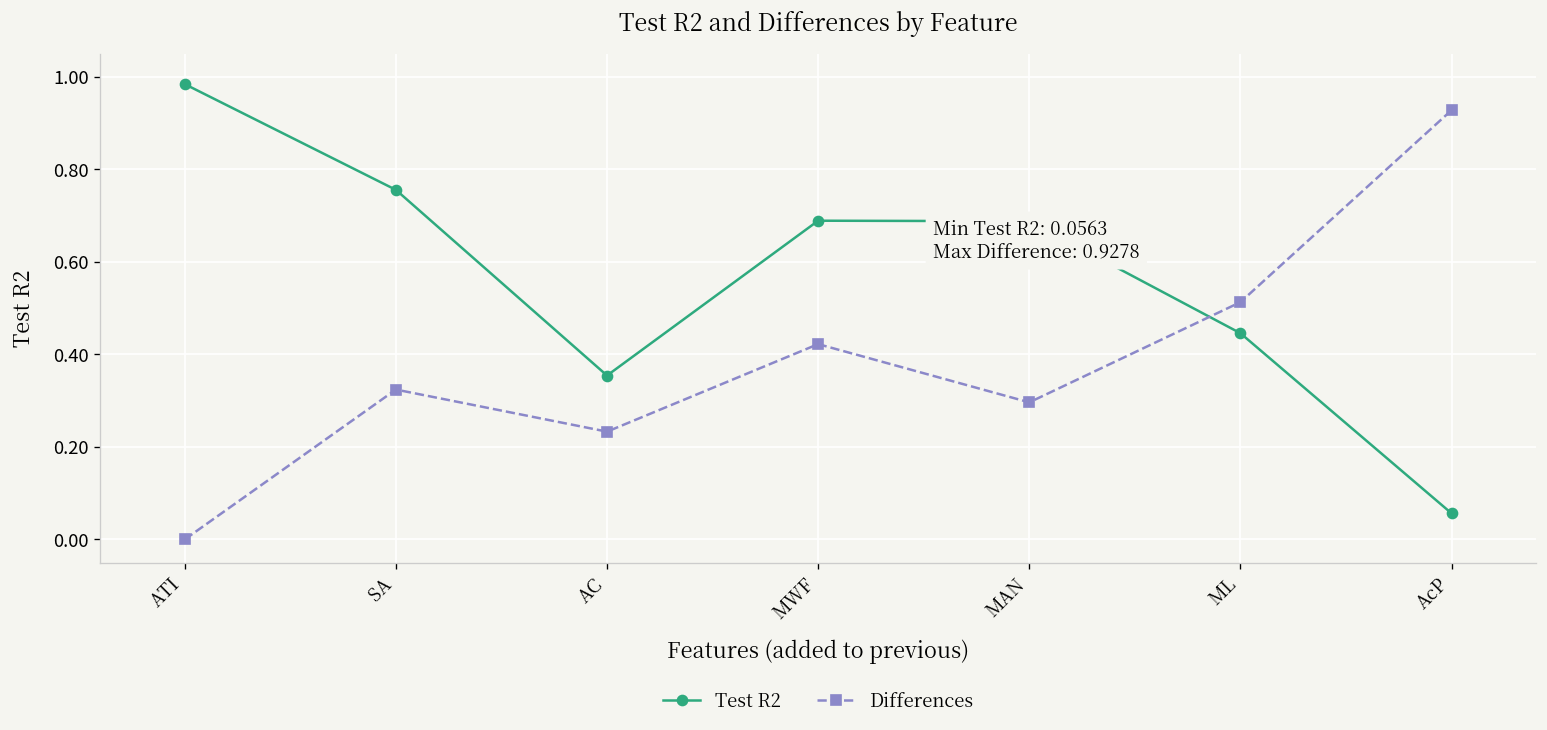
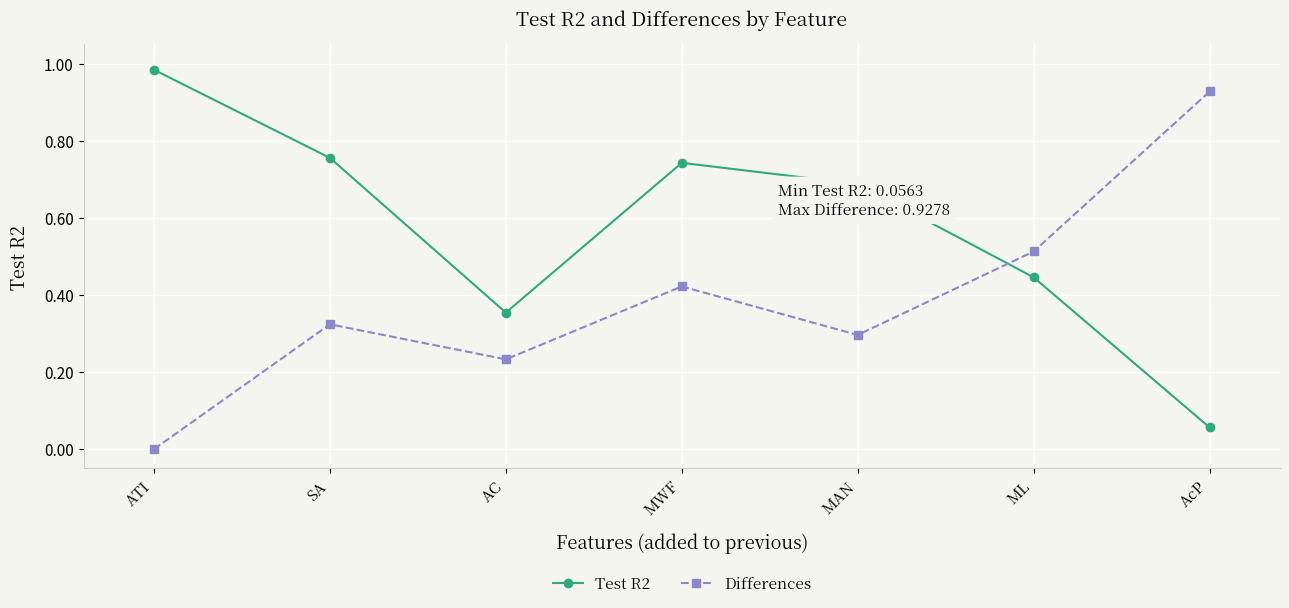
Test R2, MWF: 0.69 -> 0.74
